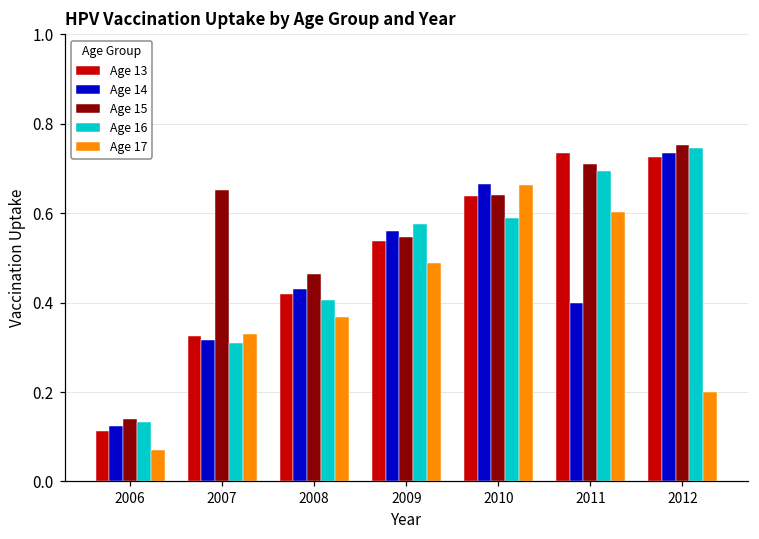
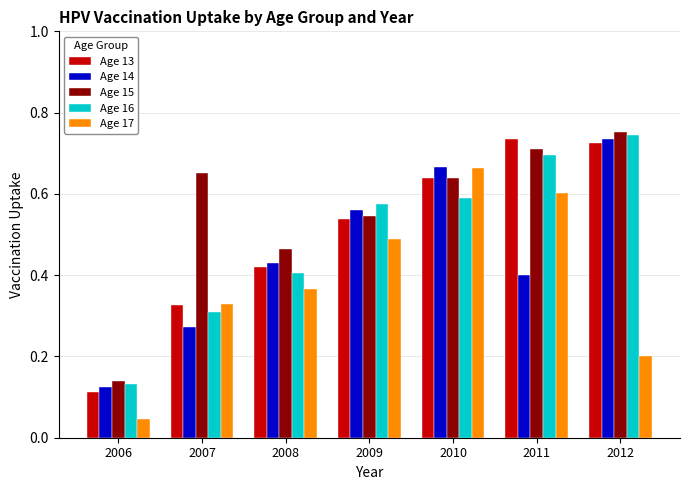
Age 17, 2006: 0.07 -> 0.05
Age 14, 2007: 0.32 -> 0.27
